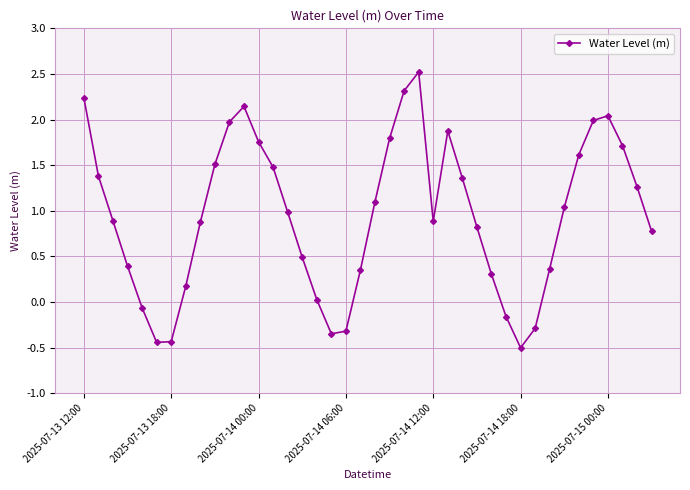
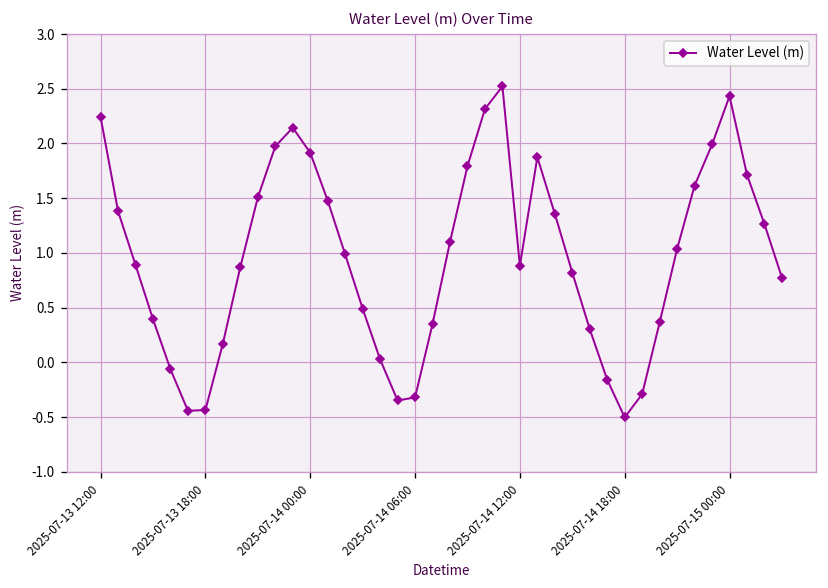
2025-07-14 00:00: 1.8 -> 1.9
2025-07-15 00:00: 2.0 -> 2.4
